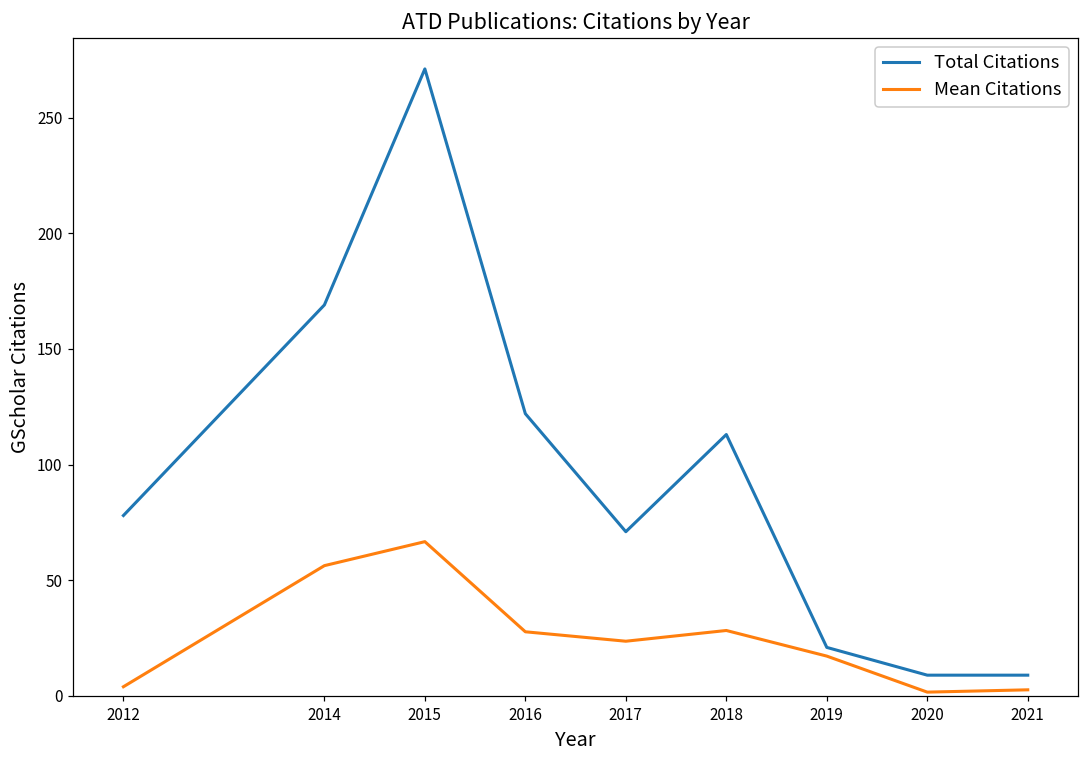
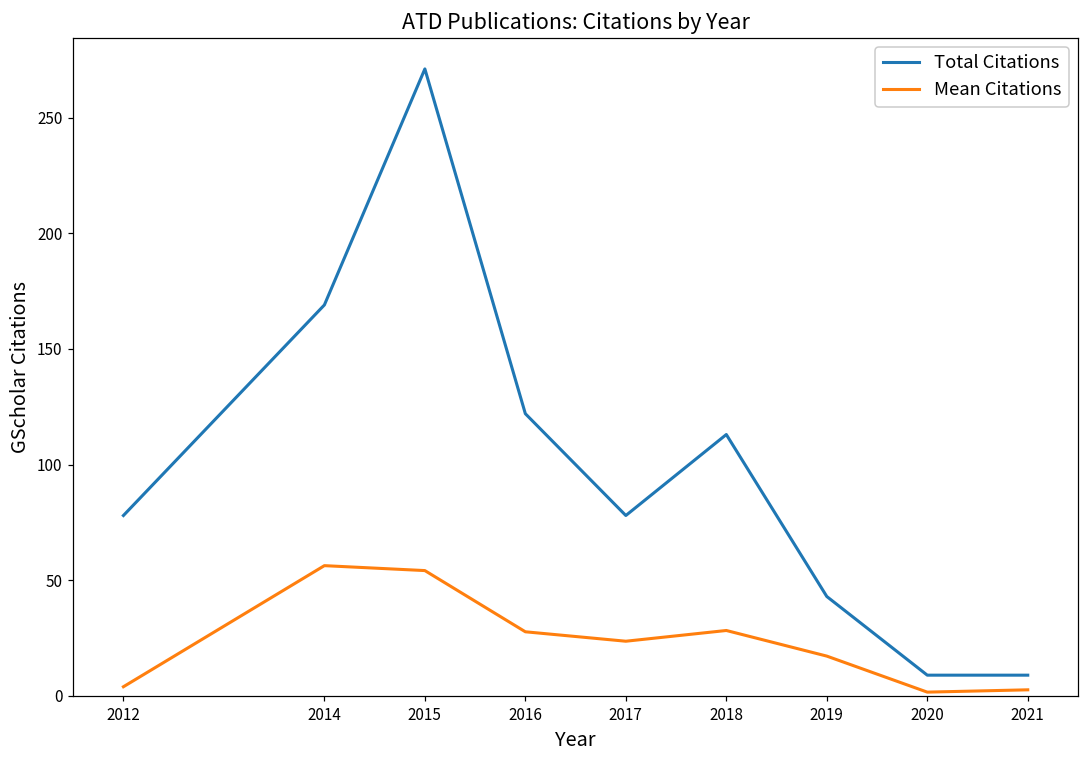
Mean Citations, 2015: 67 -> 54
Total Citations, 2017: 71 -> 78
Total Citations, 2019: 21 -> 43
